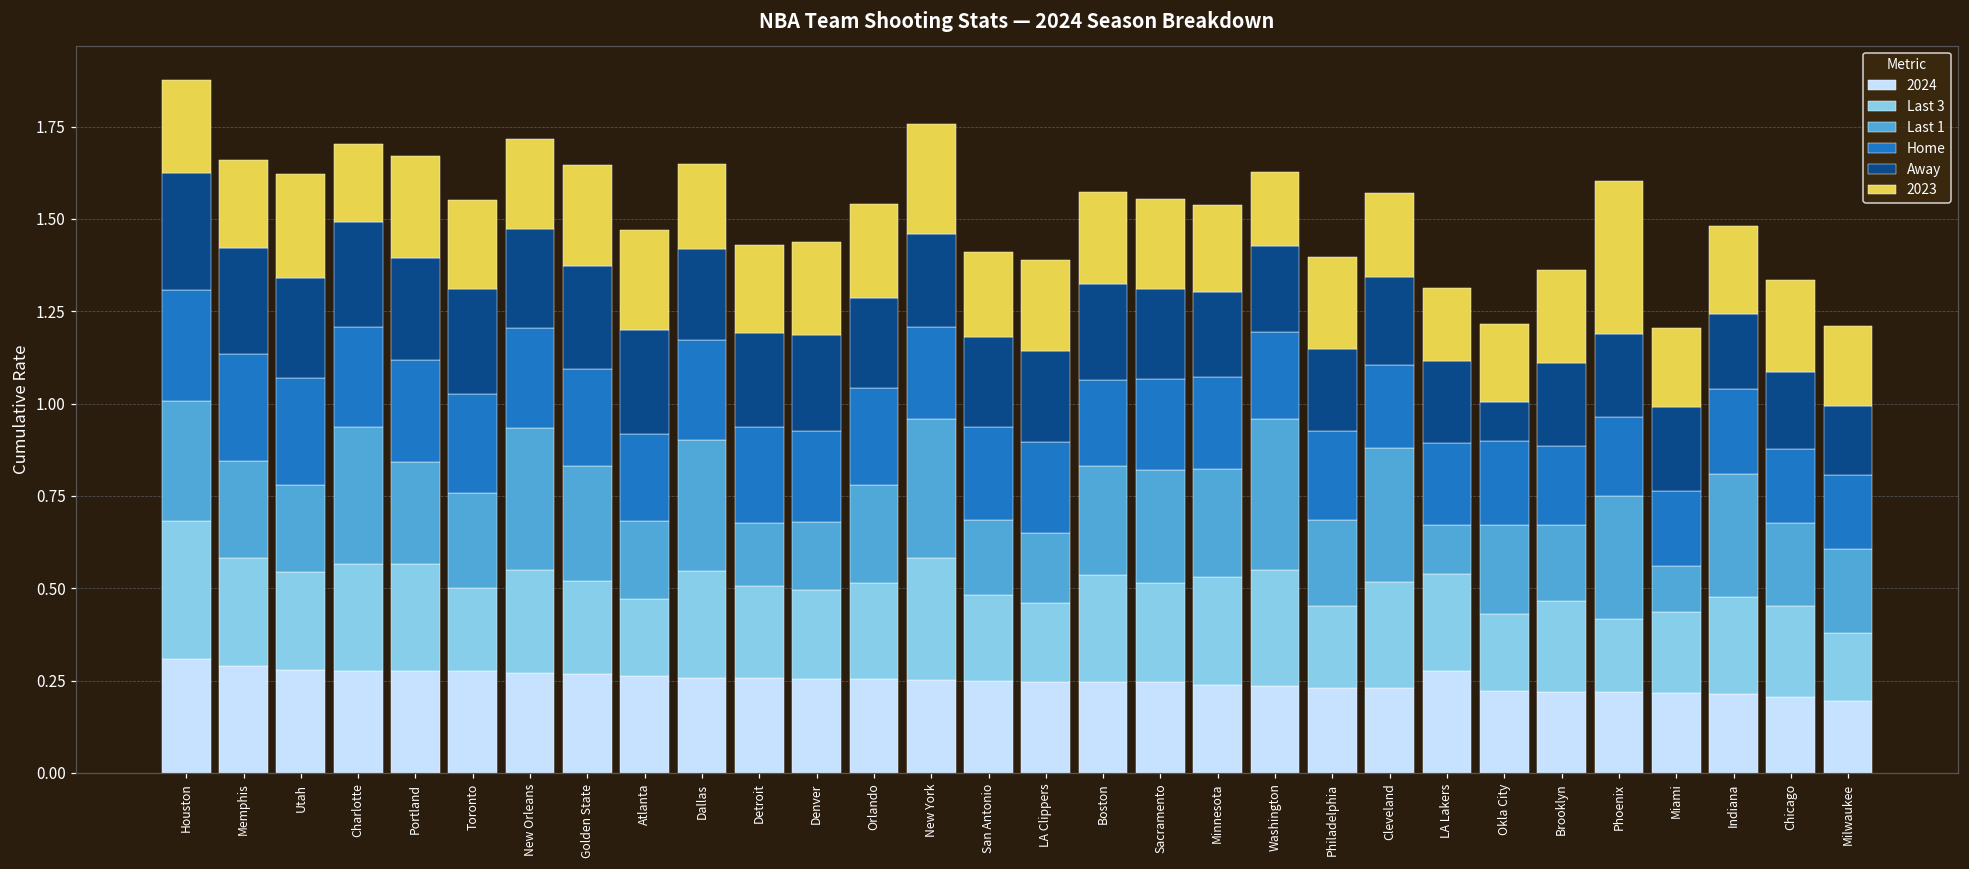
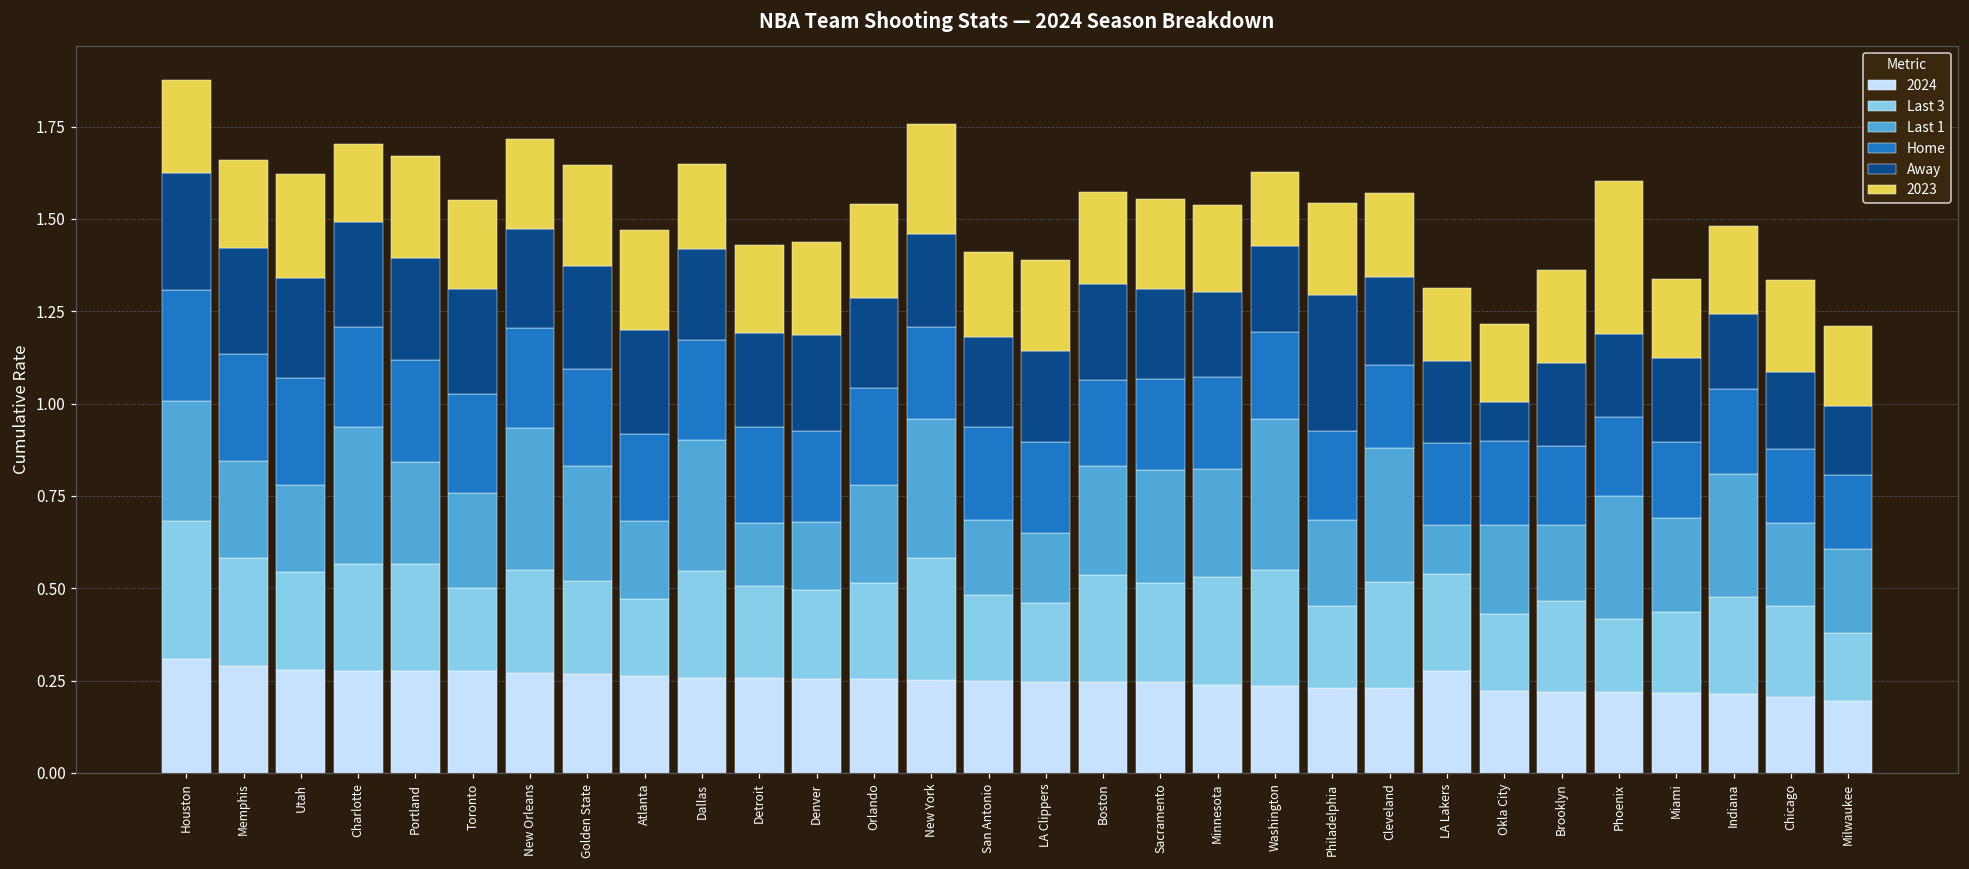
Away, Philadelphia: 0.22 -> 0.37
Last 1, Miami: 0.12 -> 0.26
